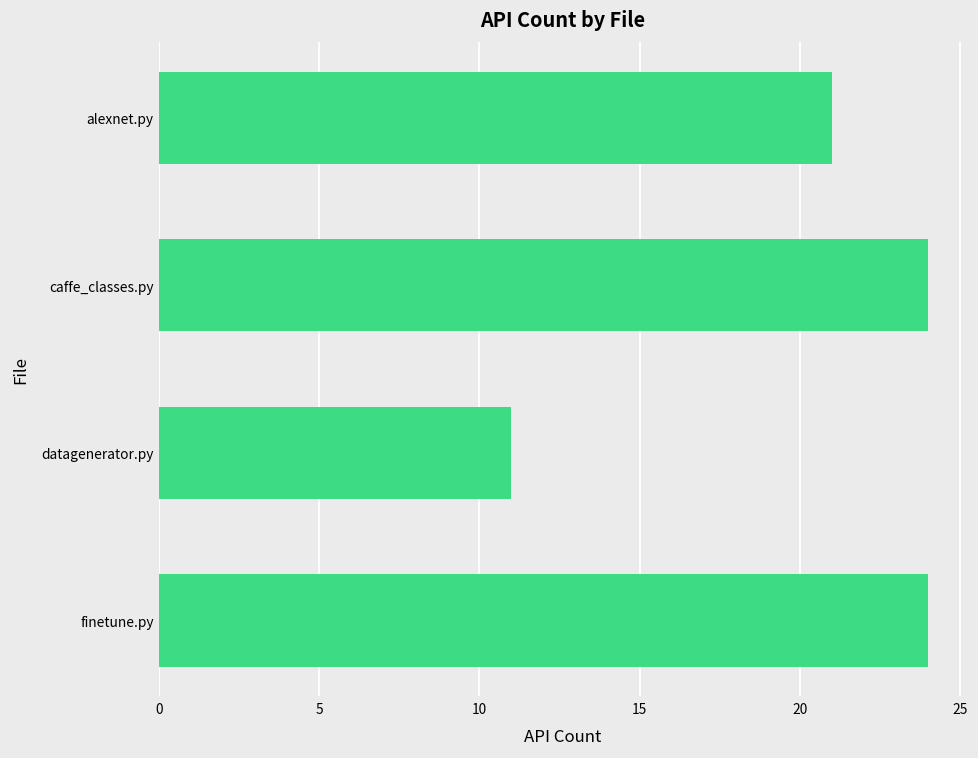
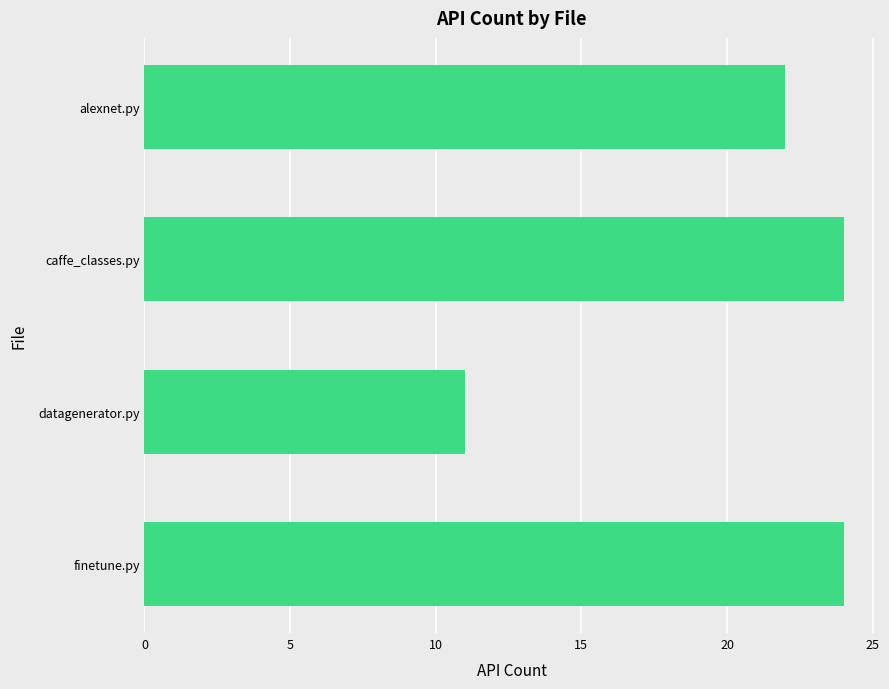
alexnet.py: 21 -> 22
